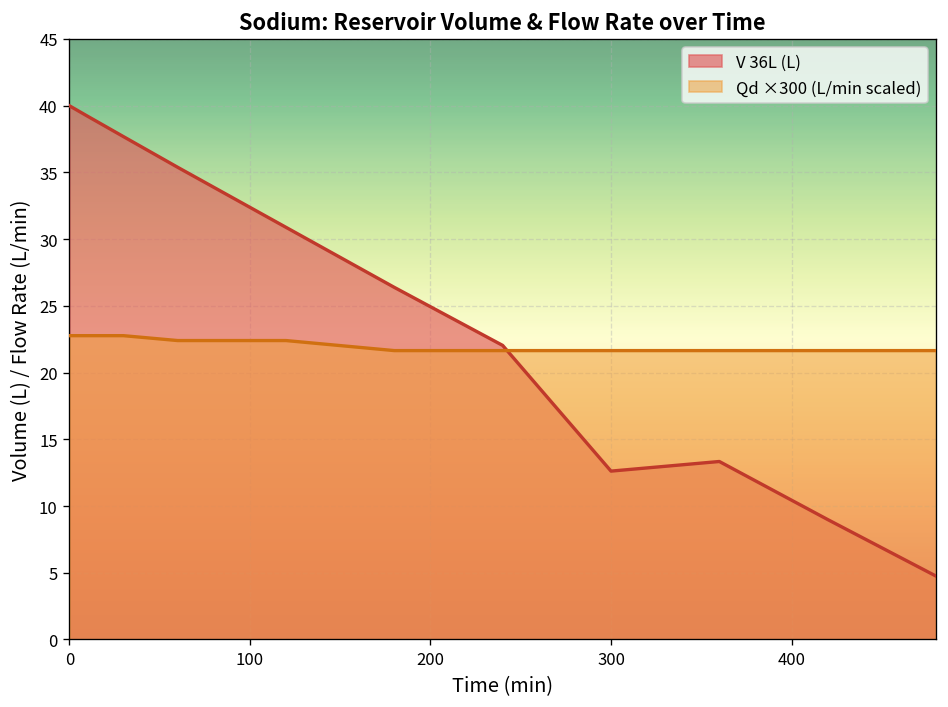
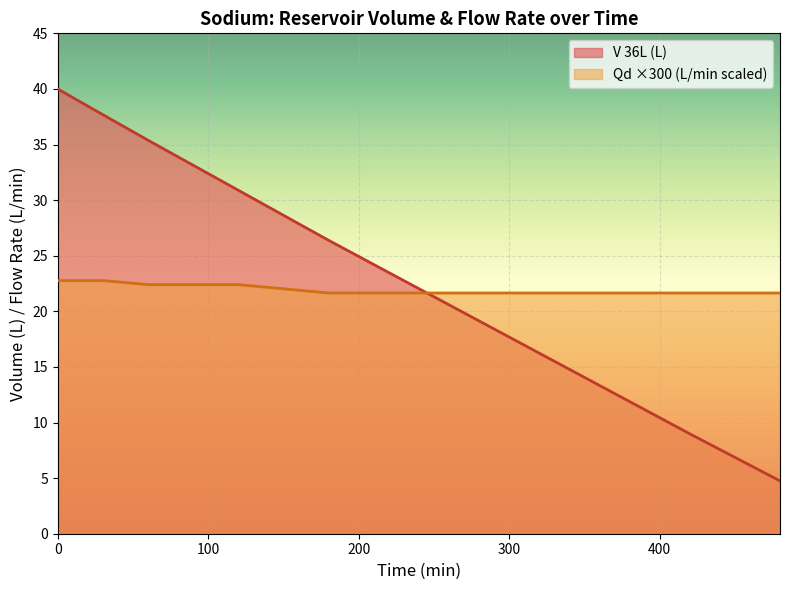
V 36L (L), 300: 12.6 -> 17.7
